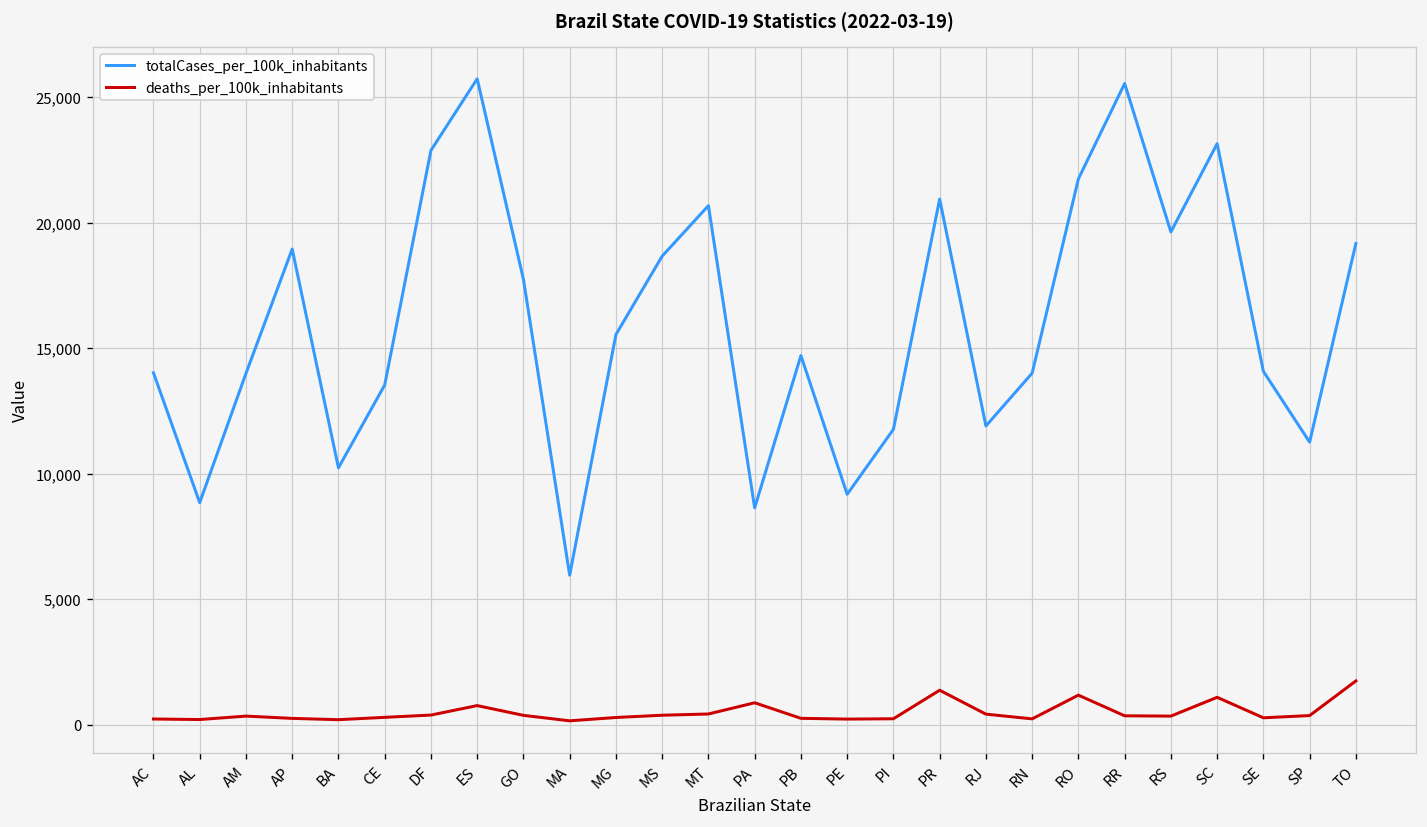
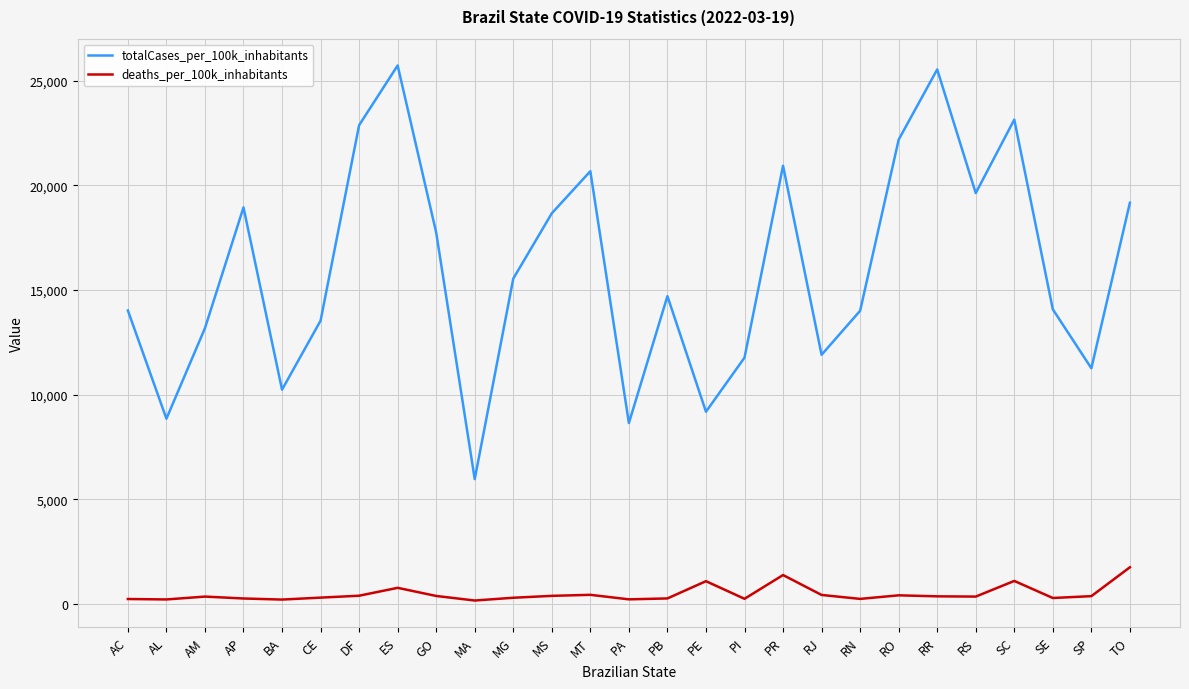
totalCases_per_100k_inhabitants, AM: 14,000 -> 13,200
deaths_per_100k_inhabitants, PA: 900 -> 200
deaths_per_100k_inhabitants, PE: 200 -> 1,100
totalCases_per_100k_inhabitants, RO: 21,700 -> 22,200
deaths_per_100k_inhabitants, RO: 1,200 -> 400
